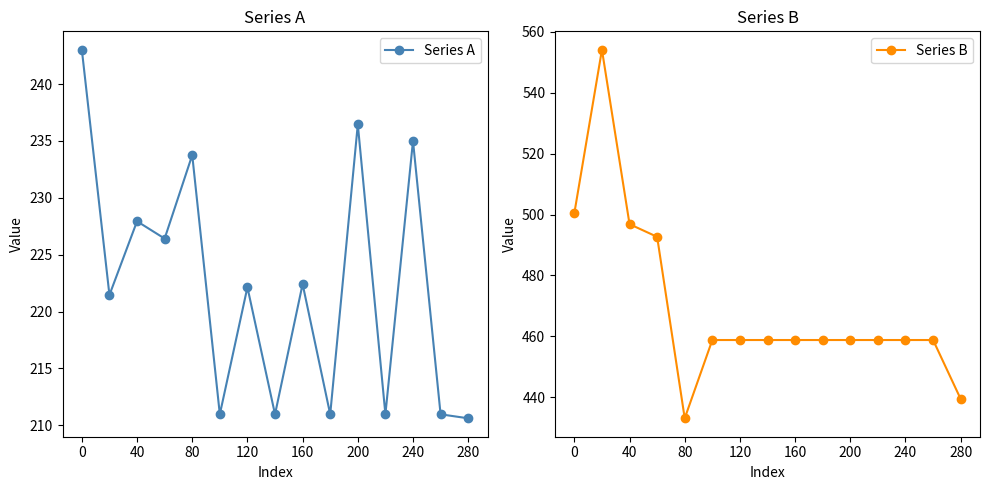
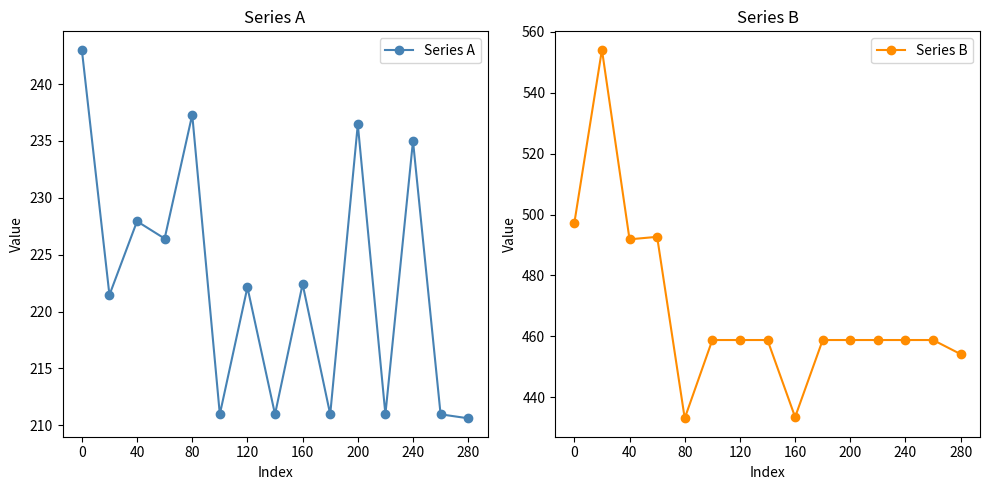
Series A, 80: 233.8 -> 237.3
Series B, 0: 500 -> 497
Series B, 40: 497 -> 492
Series B, 160: 459 -> 434
Series B, 280: 439 -> 454
